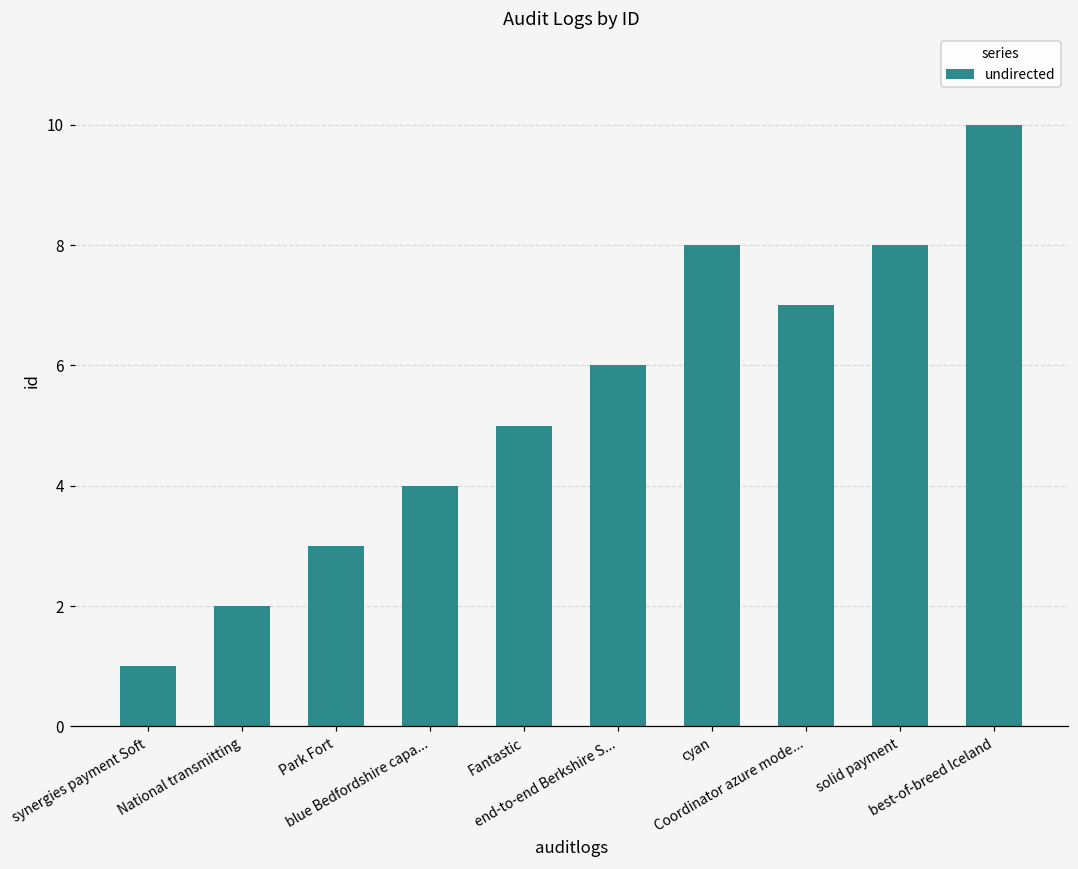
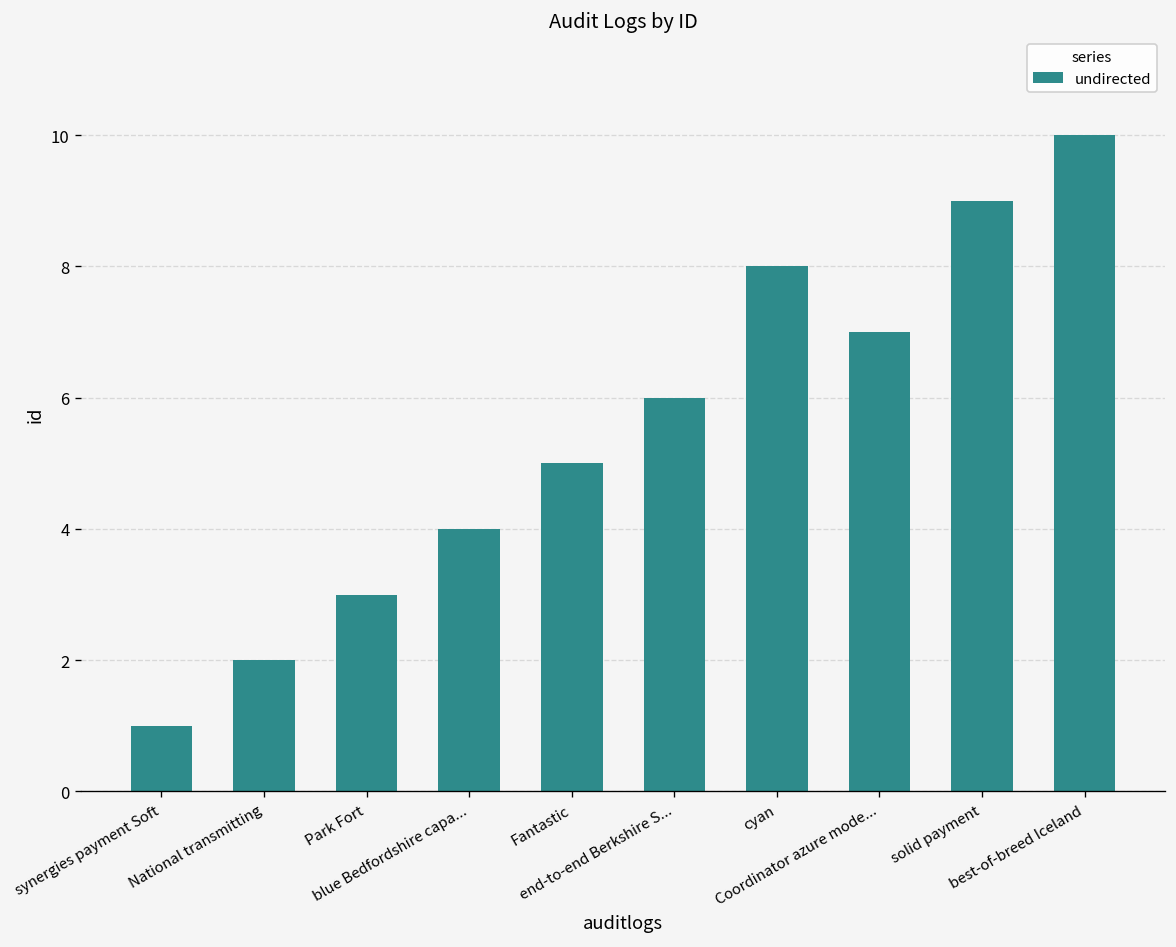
solid payment: 8 -> 9
